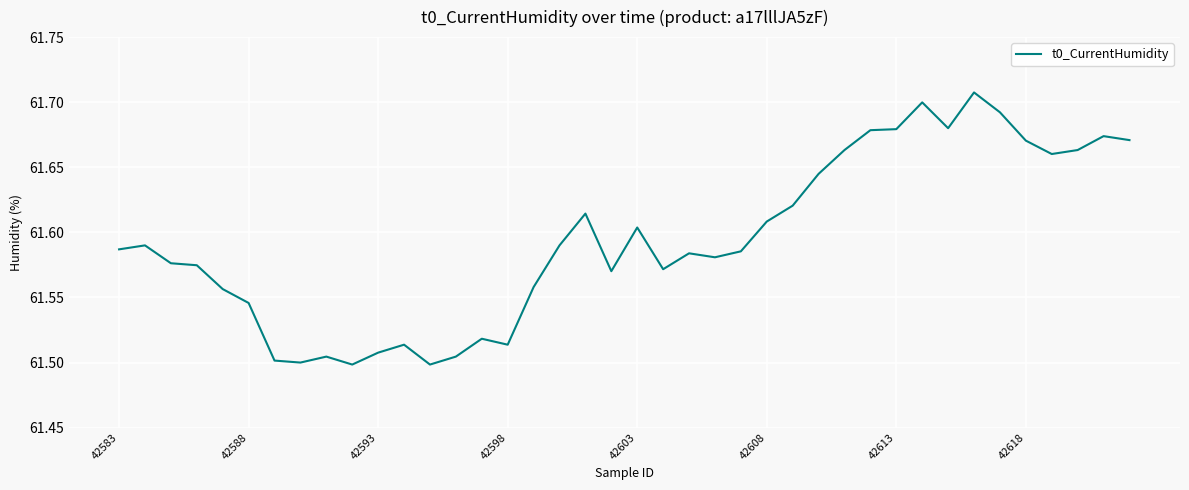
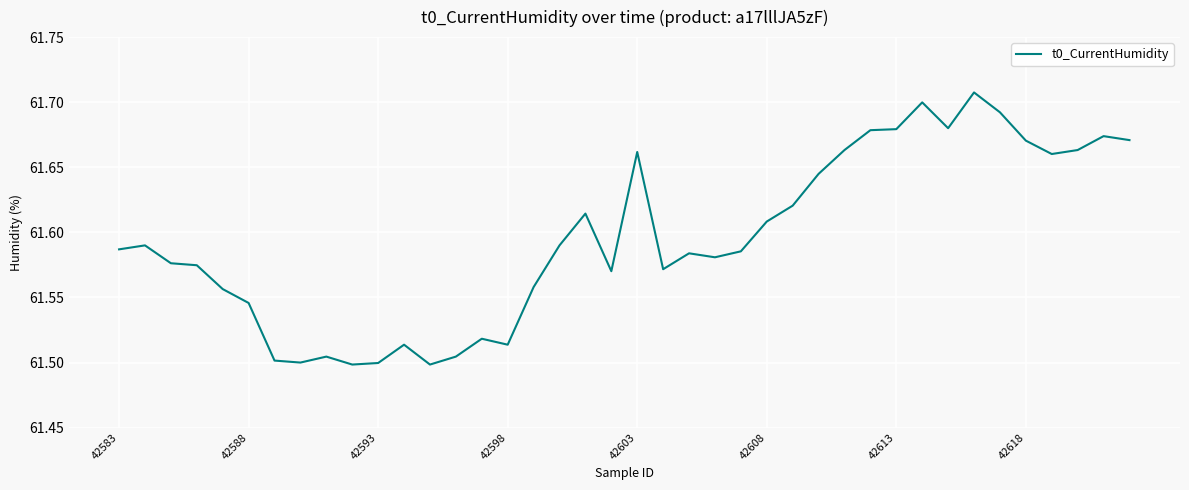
42593: 61.508 -> 61.500
42603: 61.604 -> 61.662
